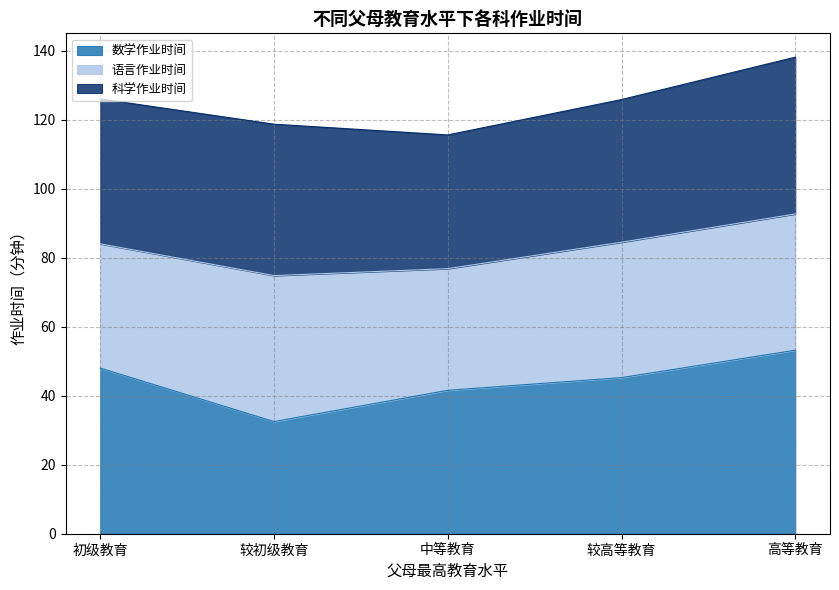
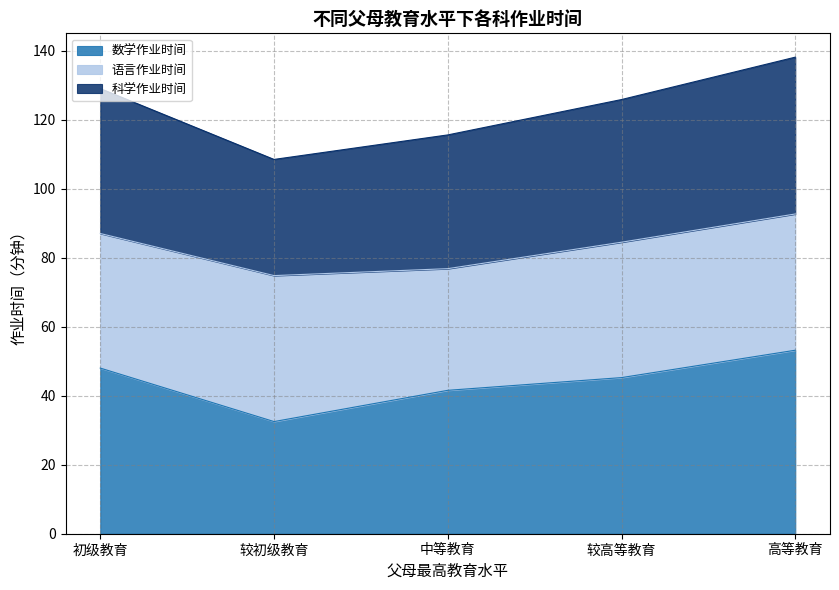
语言作业时间, 初级教育: 36 -> 39
科学作业时间, 较初级教育: 44 -> 34
